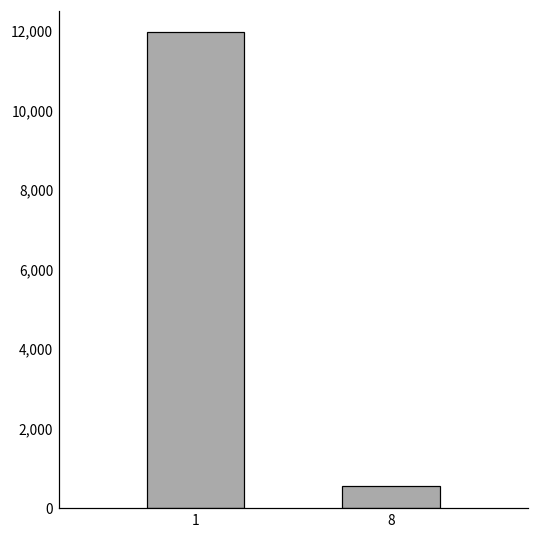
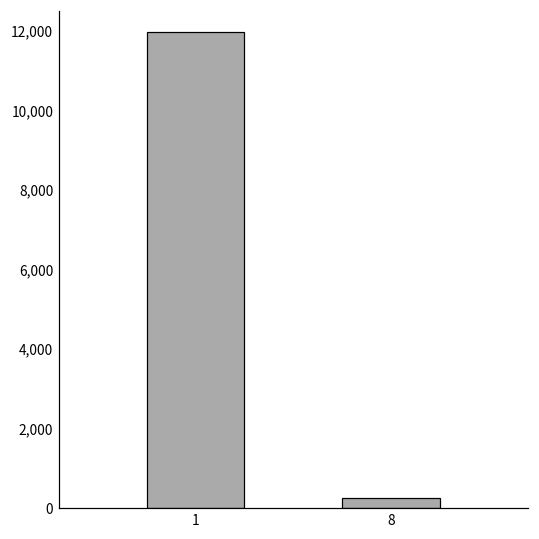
8: 600 -> 300
